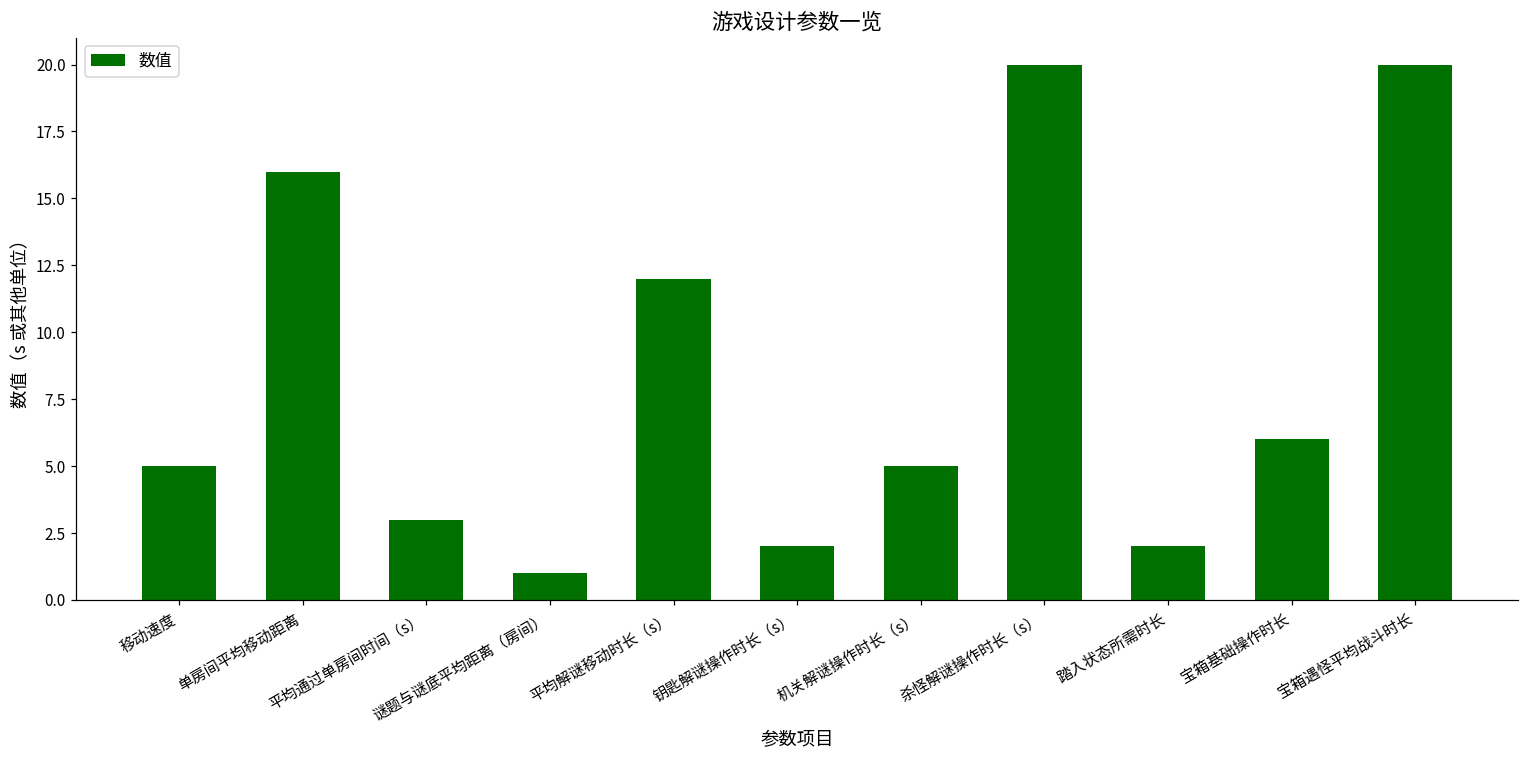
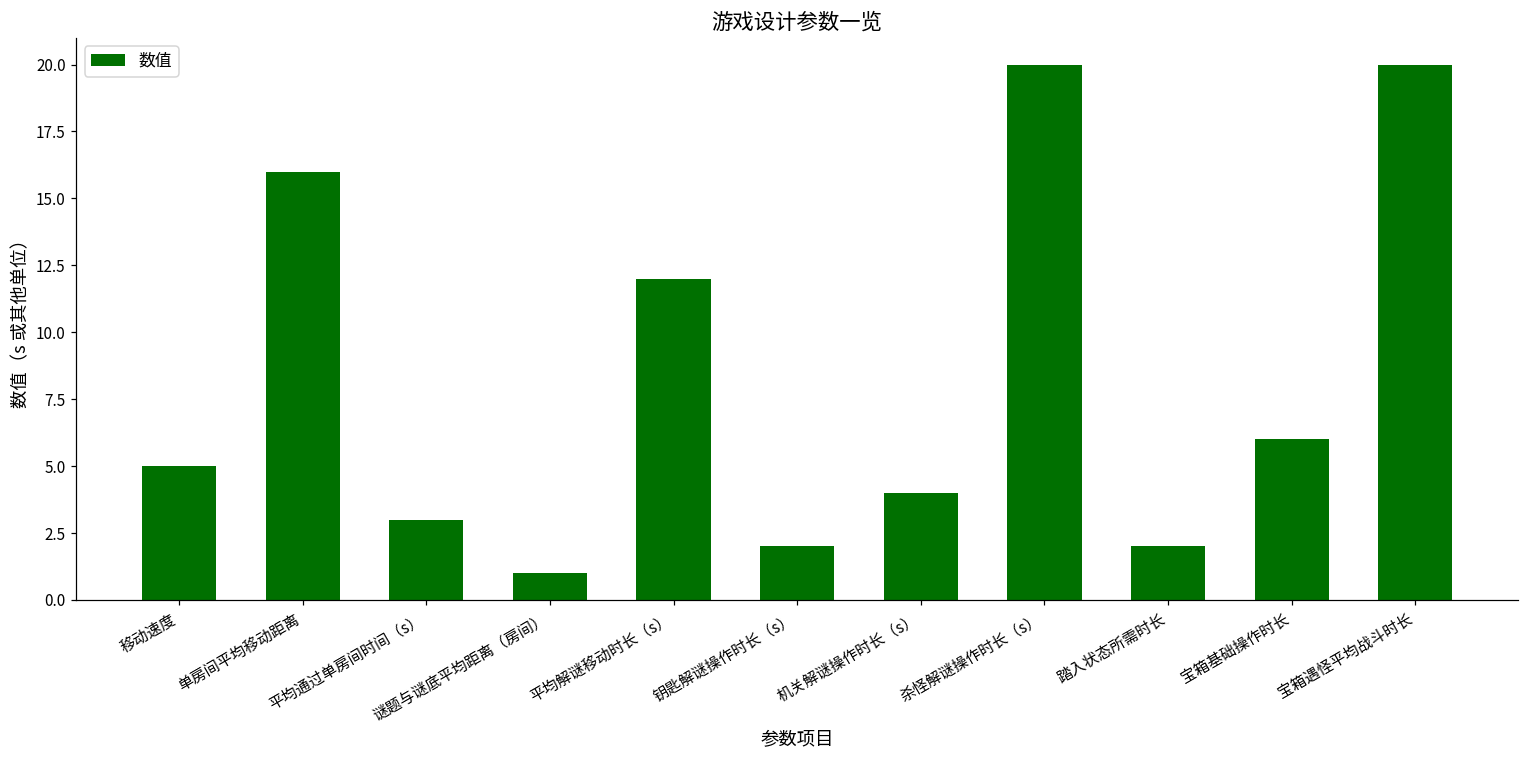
机关解谜操作时长（s）: 5 -> 4
